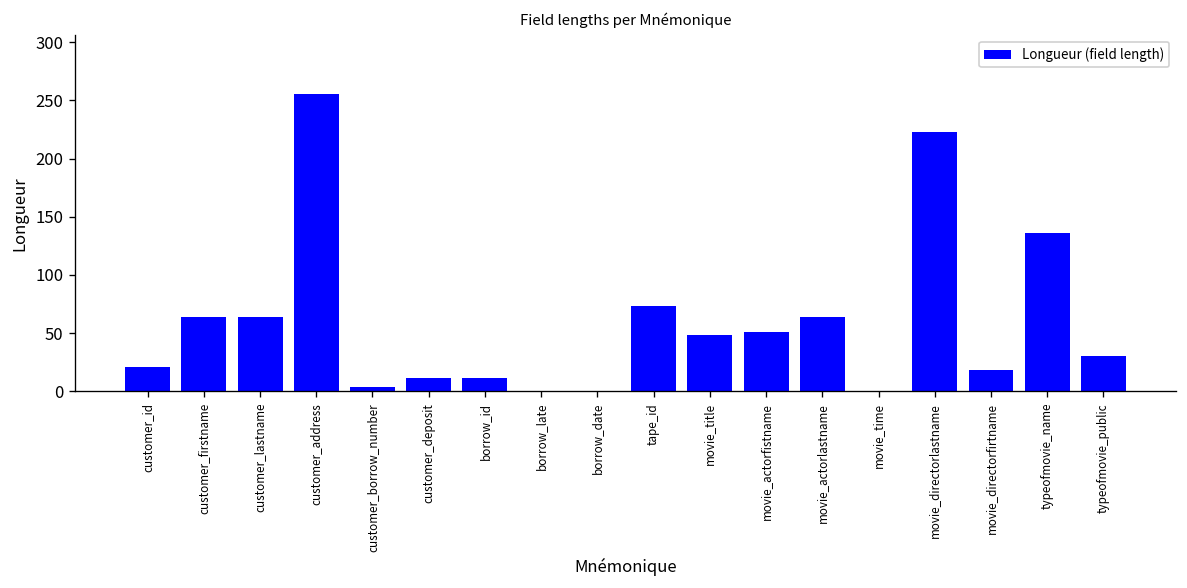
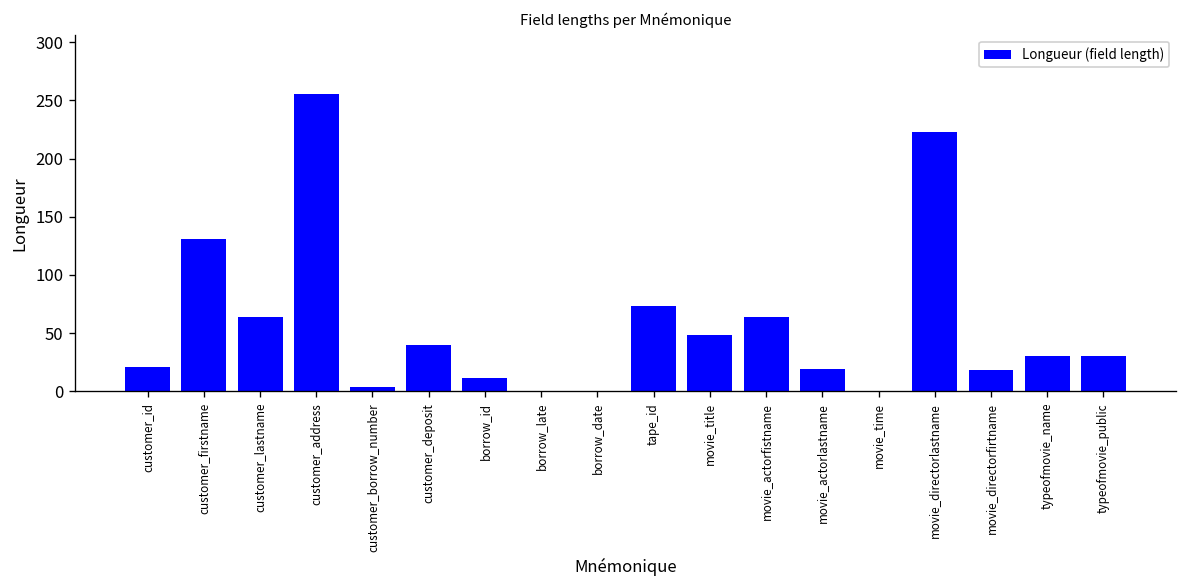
customer_firstname: 60 -> 130
customer_deposit: 10 -> 40
movie_actorfistname: 50 -> 60
movie_actorlastname: 60 -> 20
typeofmovie_name: 140 -> 30
